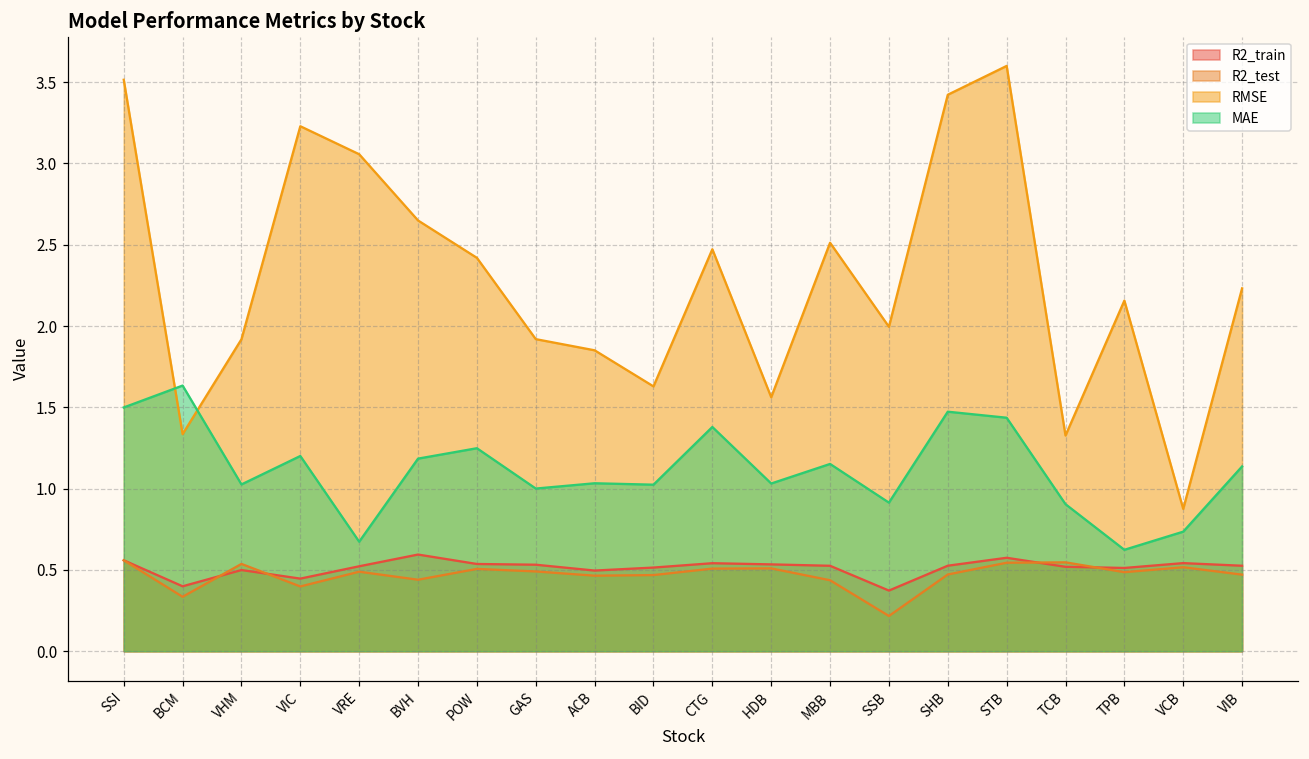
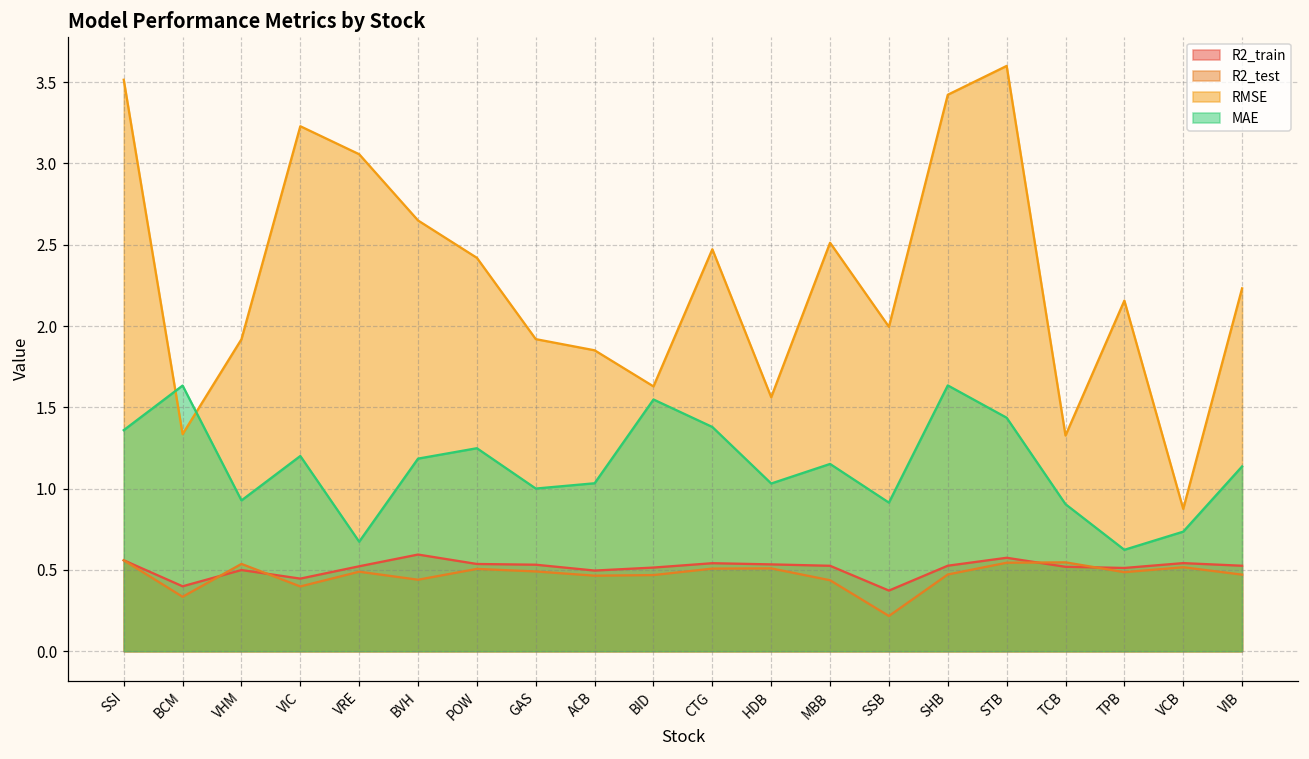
MAE, SSI: 1.50 -> 1.36
MAE, VHM: 1.03 -> 0.93
MAE, BID: 1.02 -> 1.55
MAE, SHB: 1.47 -> 1.63
